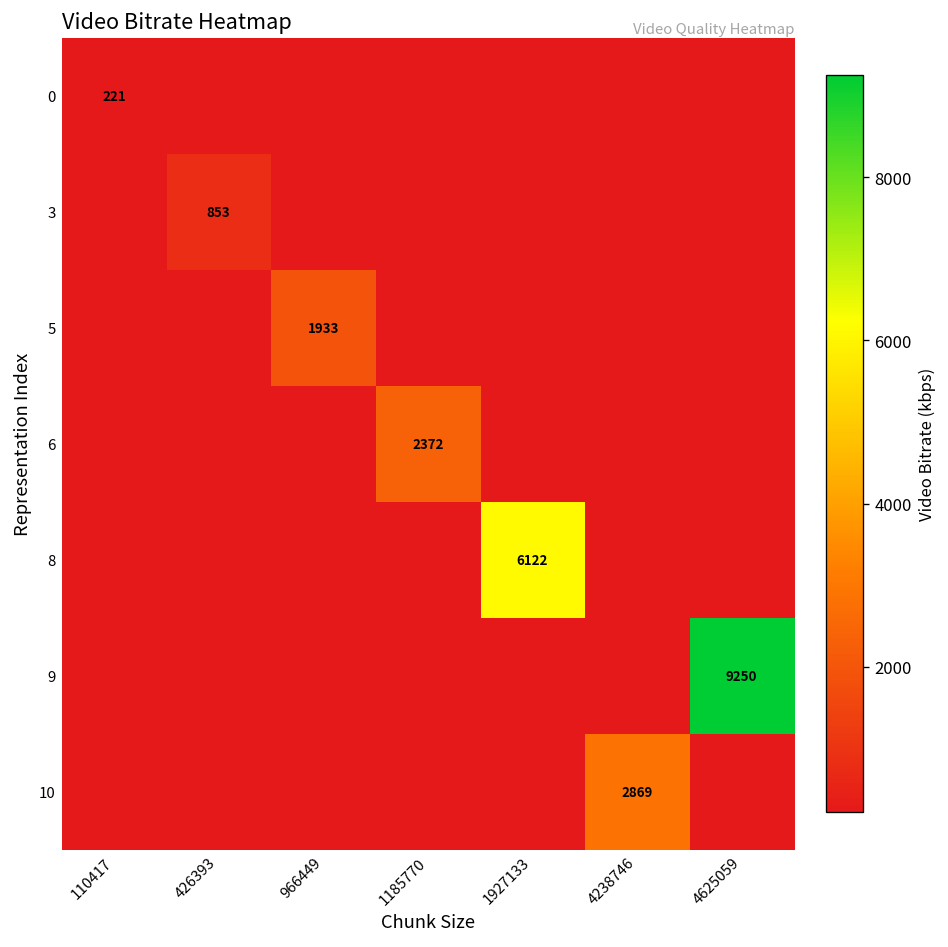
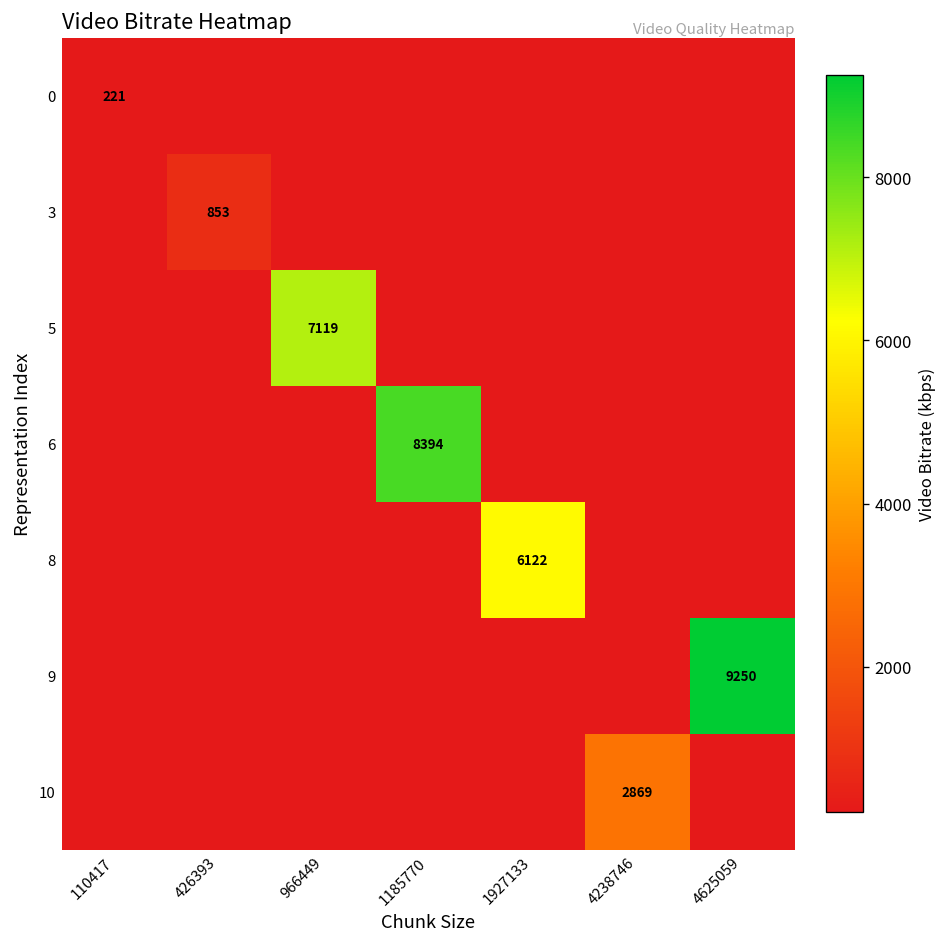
5, 966449: 1933 -> 7119
6, 1185770: 2372 -> 8394
